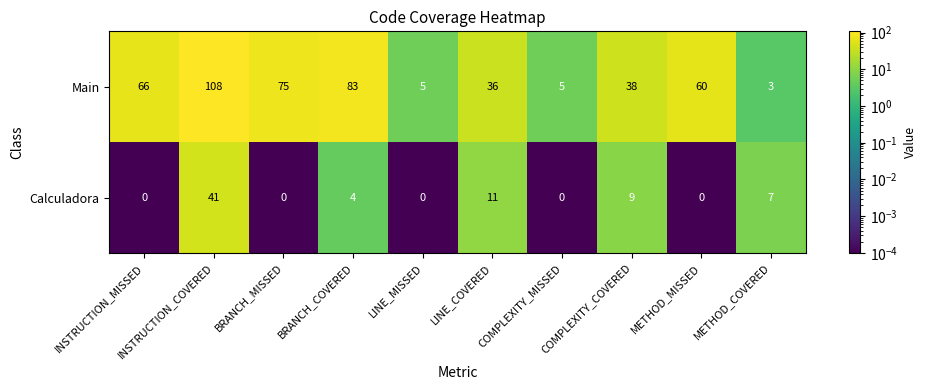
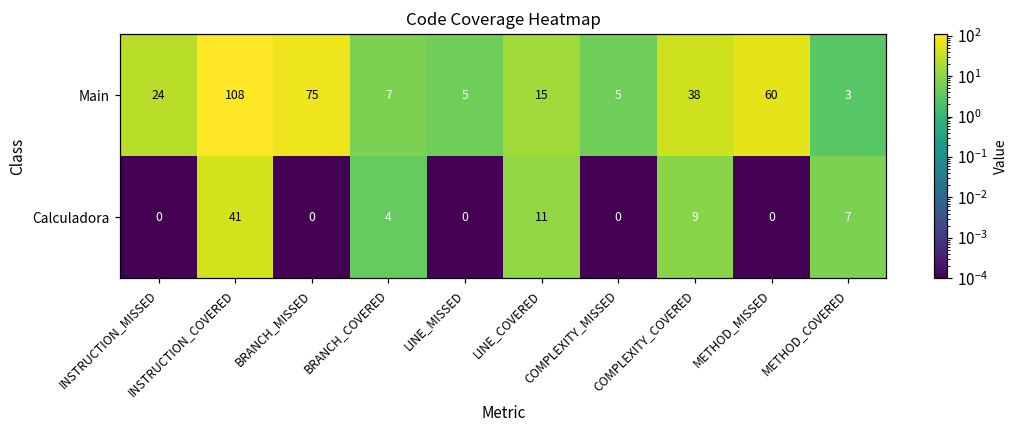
Main, INSTRUCTION_MISSED: 66 -> 24
Main, BRANCH_COVERED: 83 -> 7
Main, LINE_COVERED: 36 -> 15
